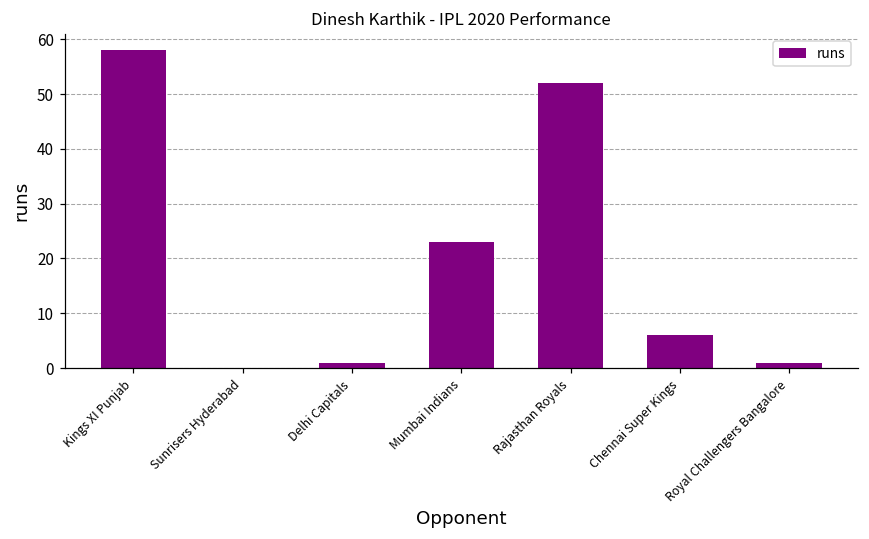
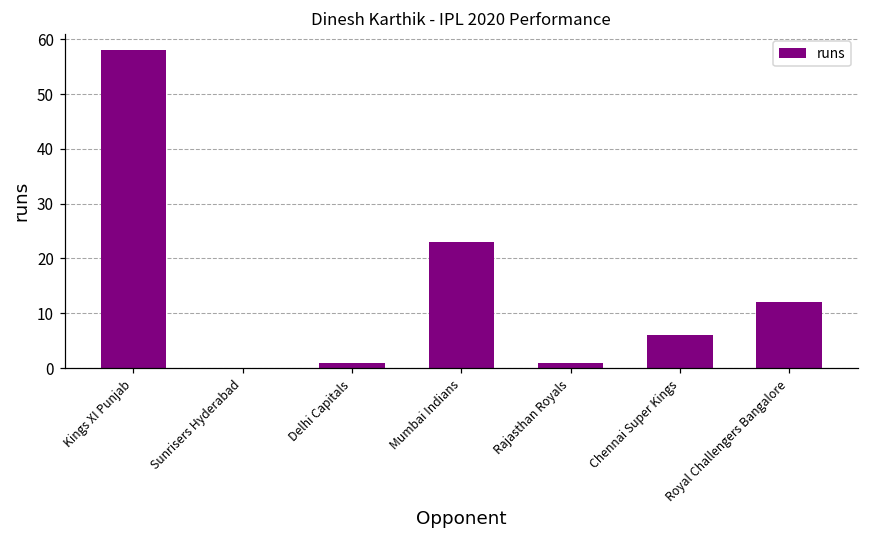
Rajasthan Royals: 52 -> 1
Royal Challengers Bangalore: 1 -> 12
